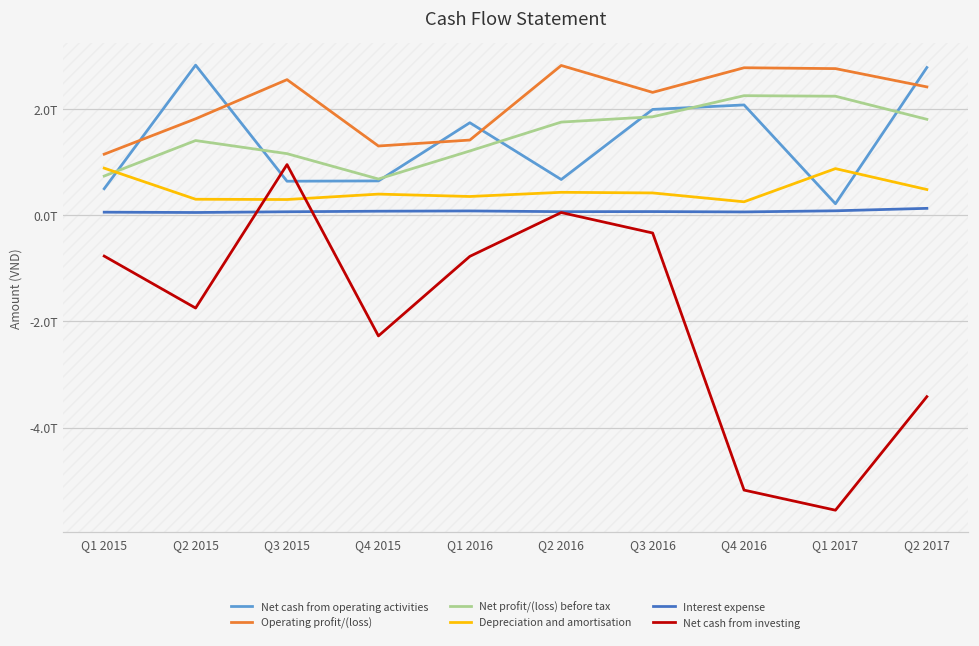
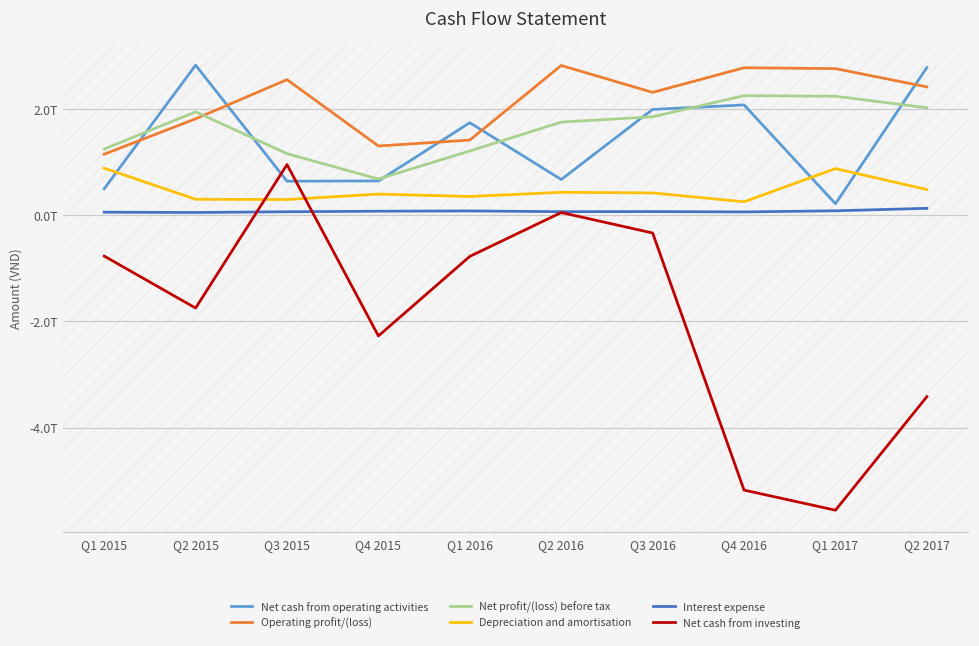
Net profit/(loss) before tax, Q1 2015: 0.7T -> 1.2T
Net profit/(loss) before tax, Q2 2015: 1.4T -> 1.9T
Net profit/(loss) before tax, Q2 2017: 1.8T -> 2.0T
